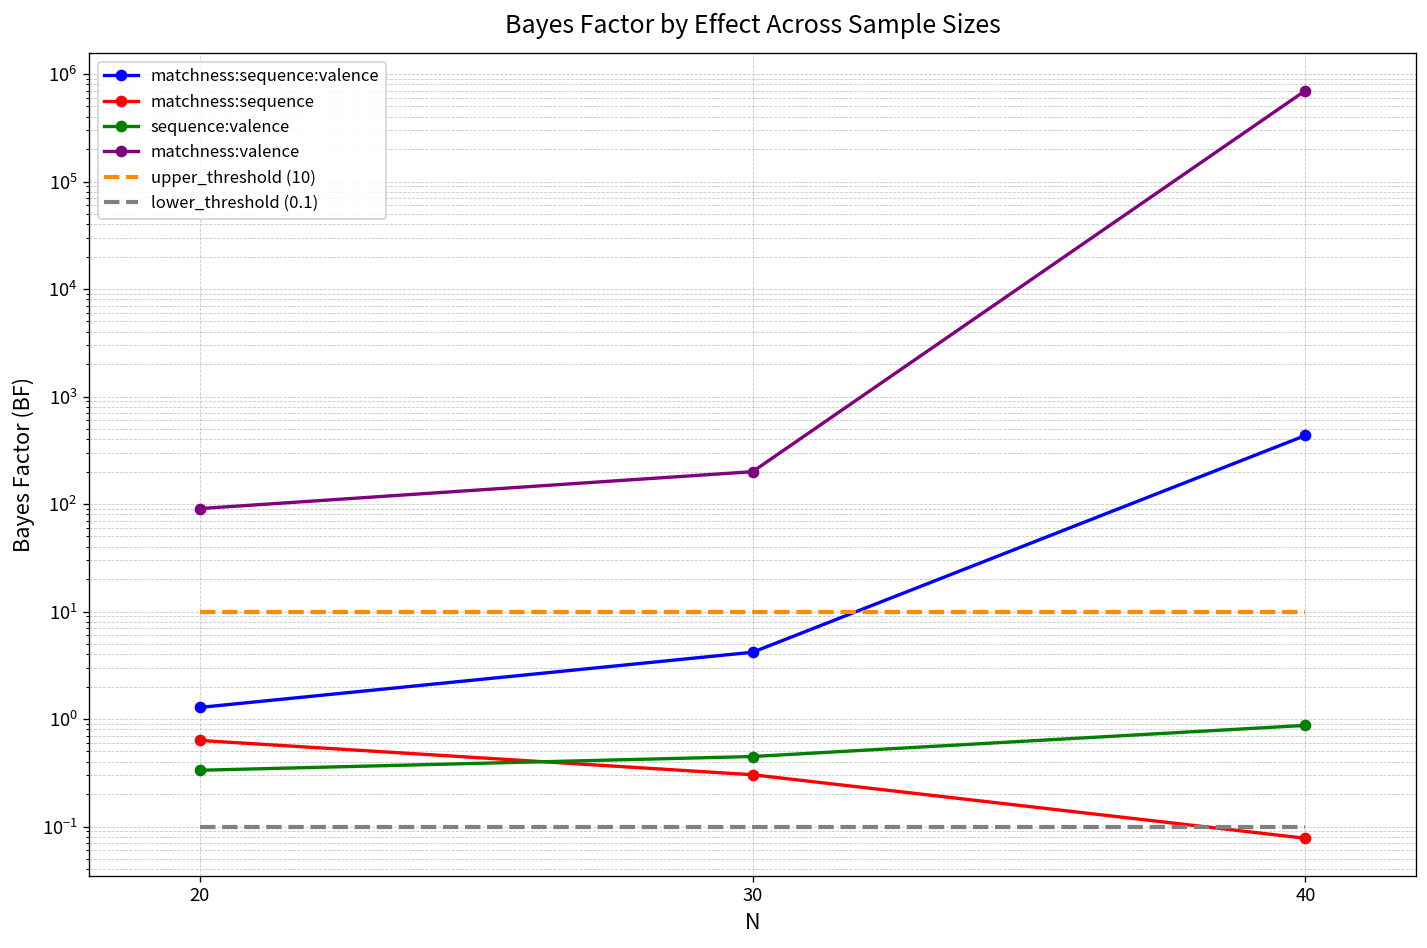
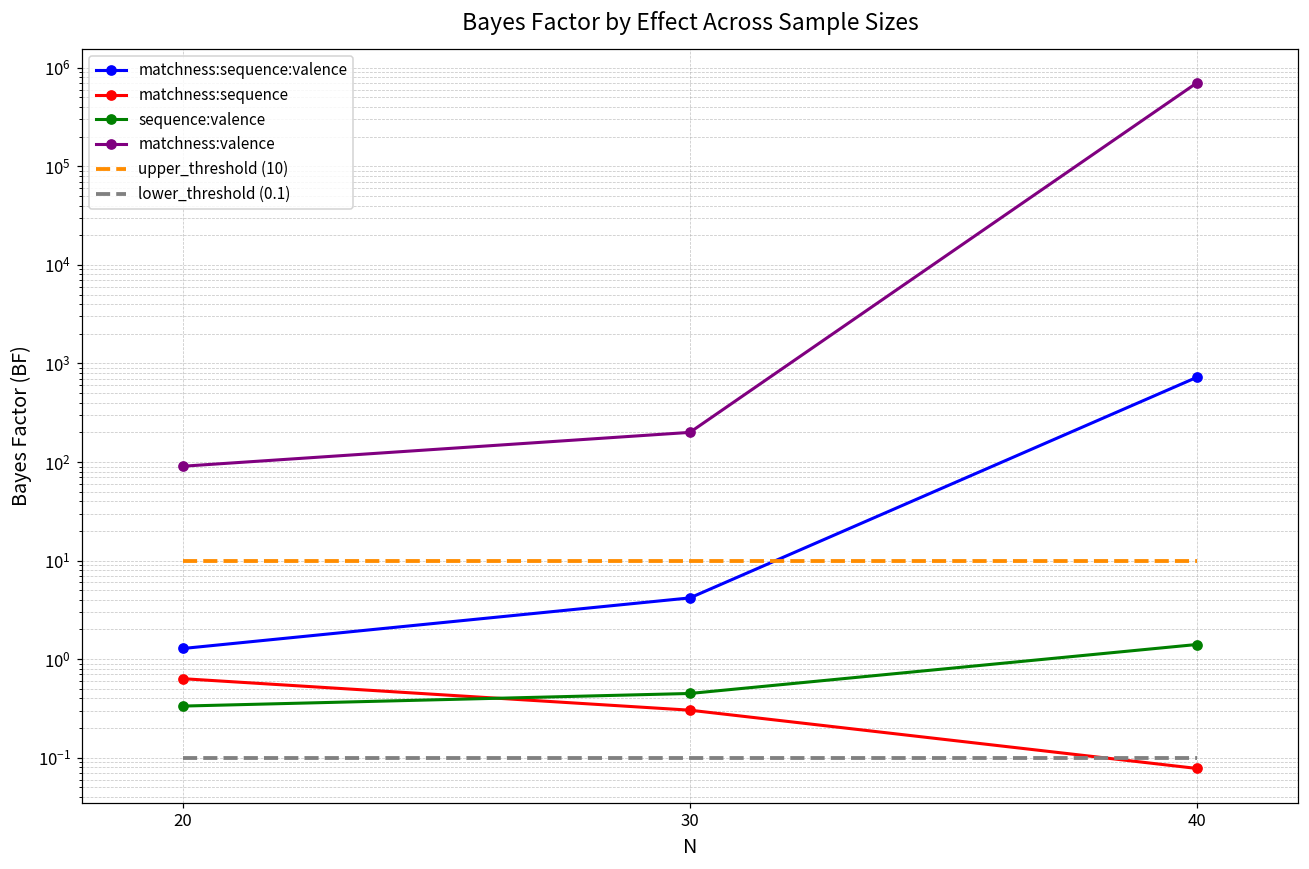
matchness:sequence:valence, 40: 400 -> 700
sequence:valence, 40: 0.9 -> 1.4
